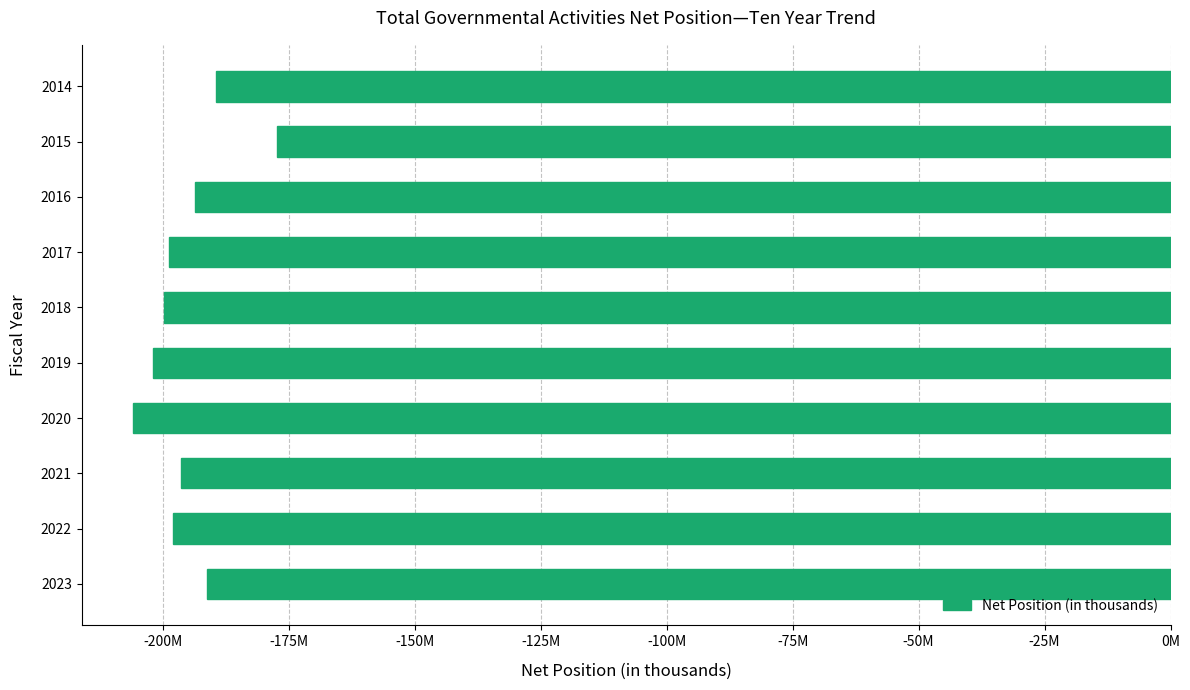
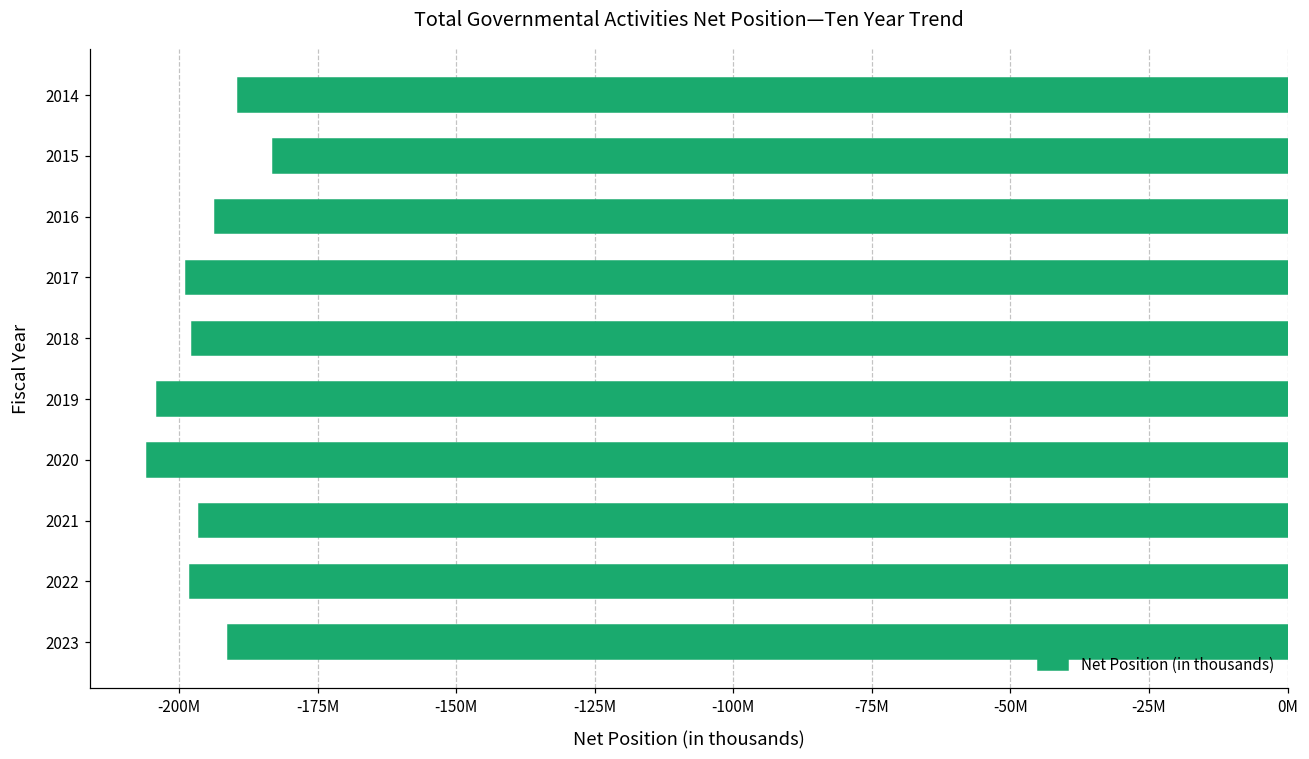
2015: -177000000 -> -183000000
2018: -200000000 -> -198000000
2019: -202000000 -> -204000000
